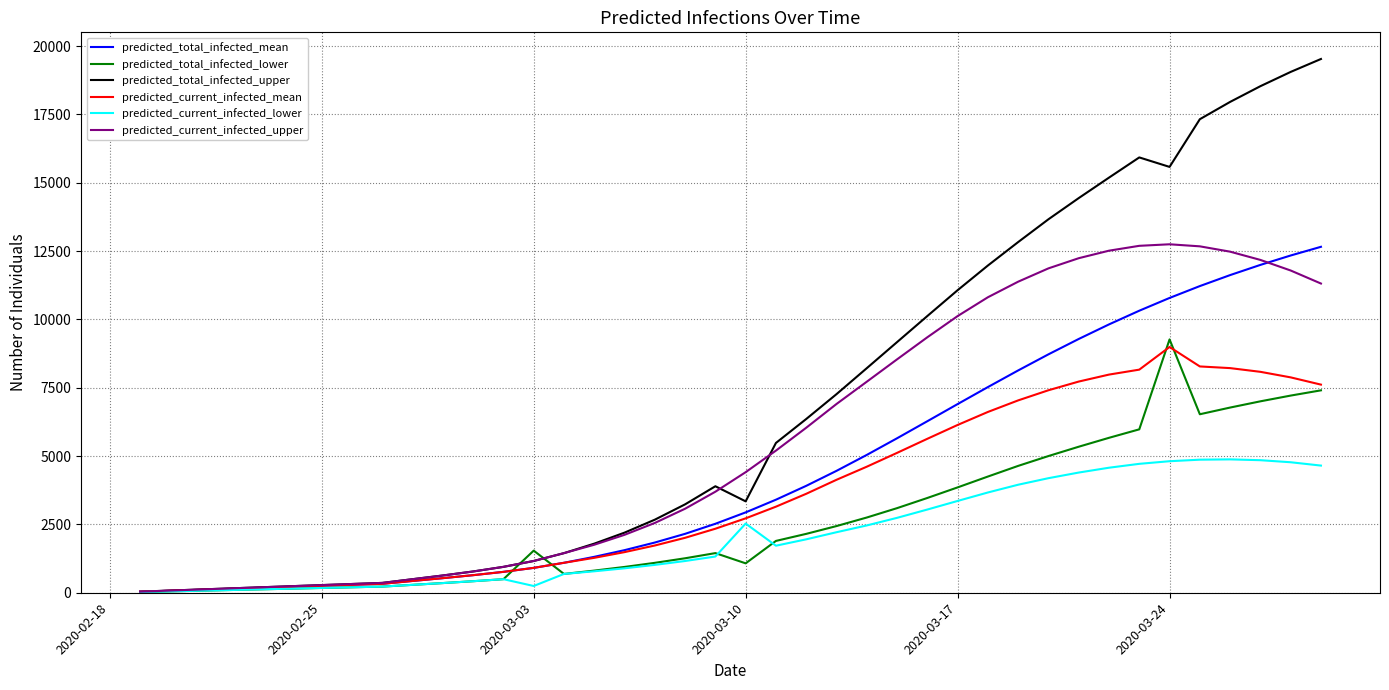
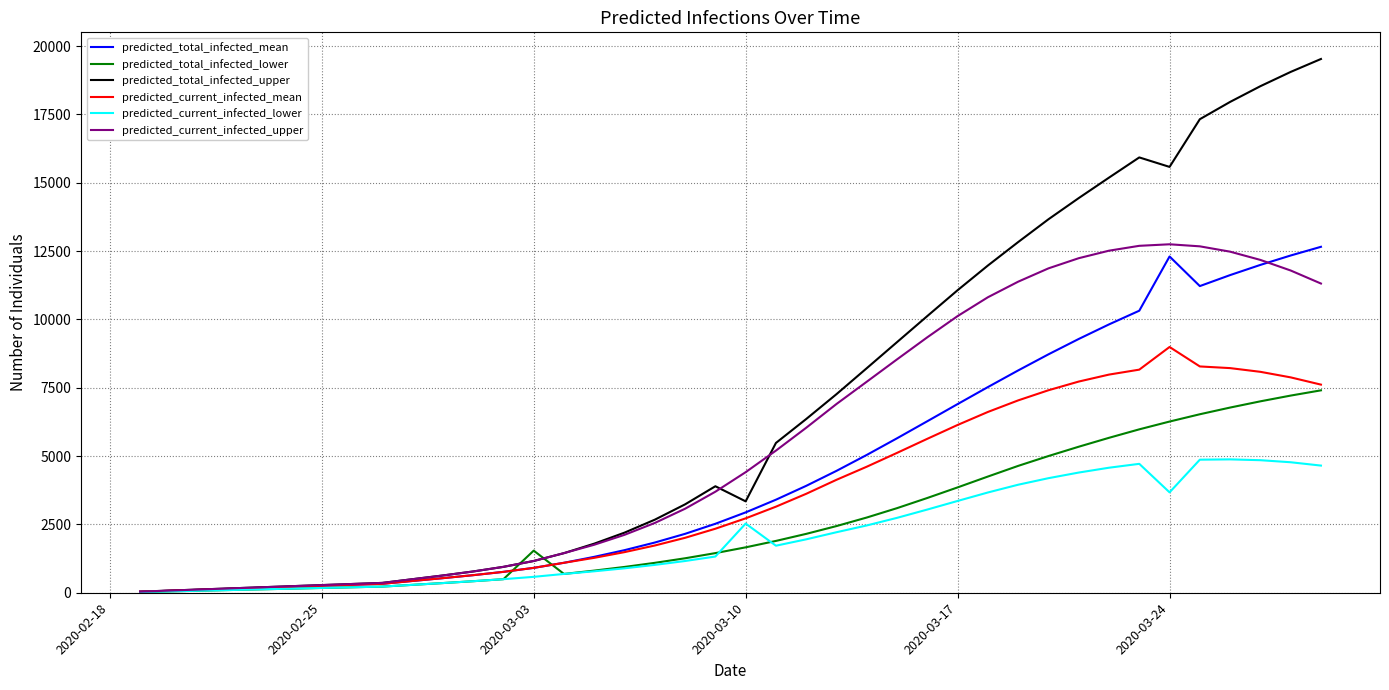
predicted_current_infected_lower, 2020-03-03: 200 -> 600
predicted_total_infected_lower, 2020-03-10: 1100 -> 1700
predicted_total_infected_mean, 2020-03-24: 10800 -> 12300
predicted_total_infected_lower, 2020-03-24: 9300 -> 6300
predicted_current_infected_lower, 2020-03-24: 4800 -> 3700
